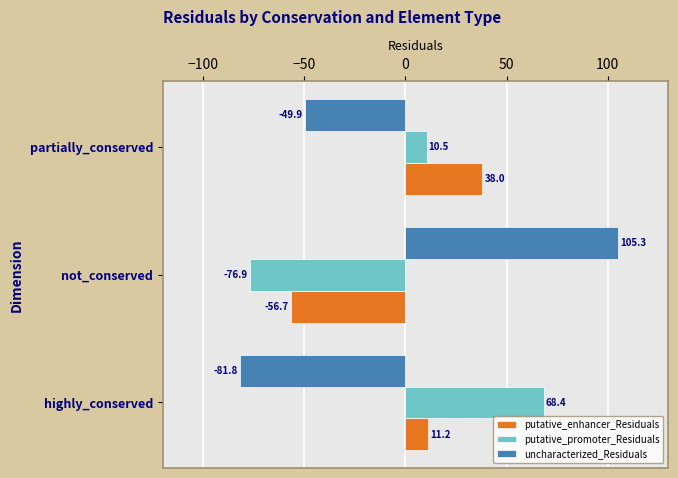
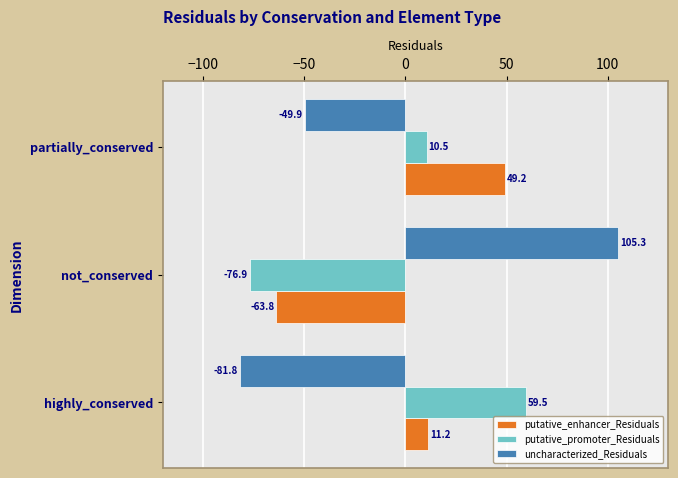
putative_enhancer_Residuals, partially_conserved: 38.0 -> 49.2
putative_enhancer_Residuals, not_conserved: -56.7 -> -63.8
putative_promoter_Residuals, highly_conserved: 68.4 -> 59.5
